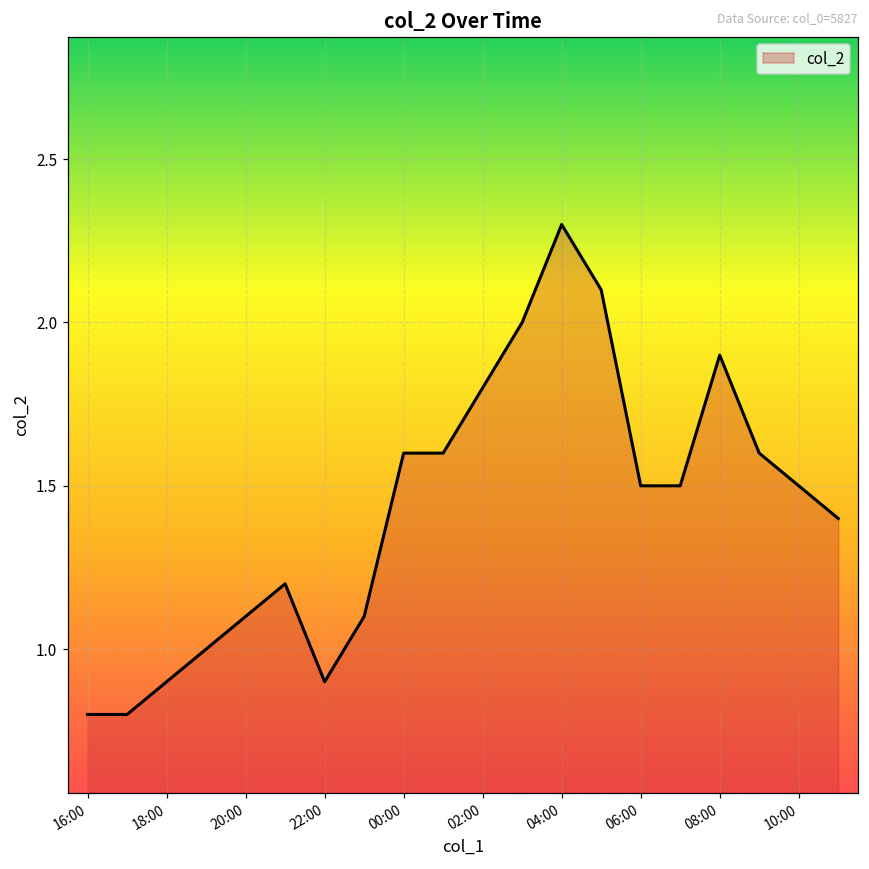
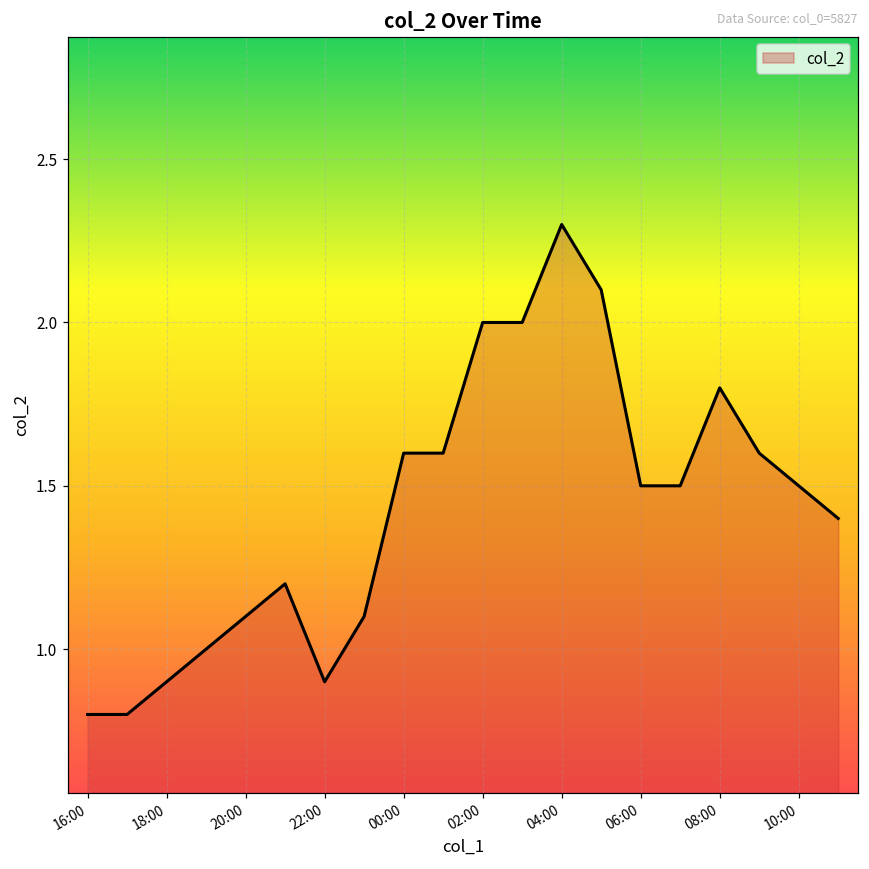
02:00: 1.8 -> 2.0
08:00: 1.9 -> 1.8
